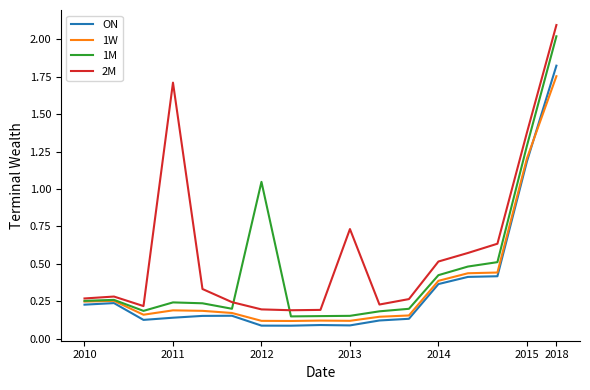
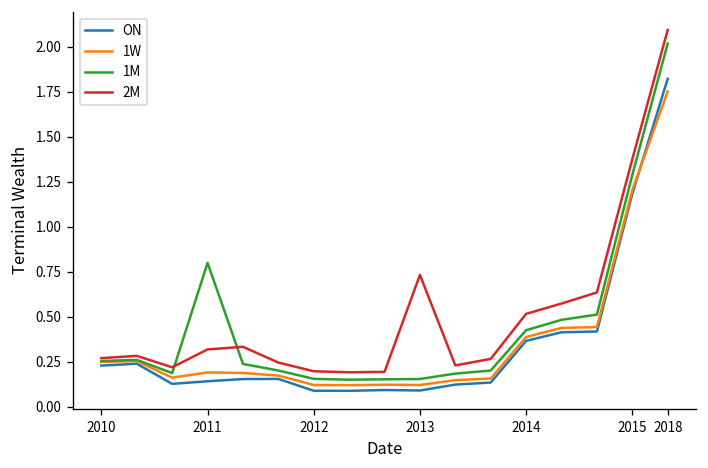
1M, 2011: 0.24 -> 0.80
2M, 2011: 1.71 -> 0.32
1M, 2012: 1.05 -> 0.15
